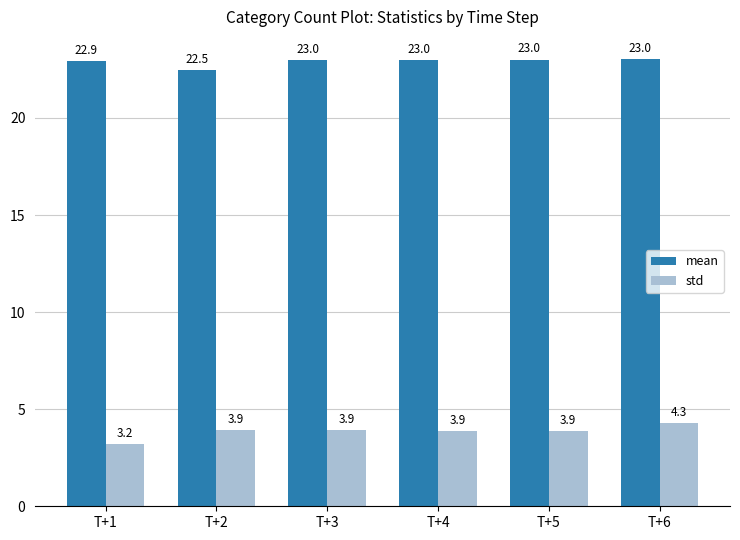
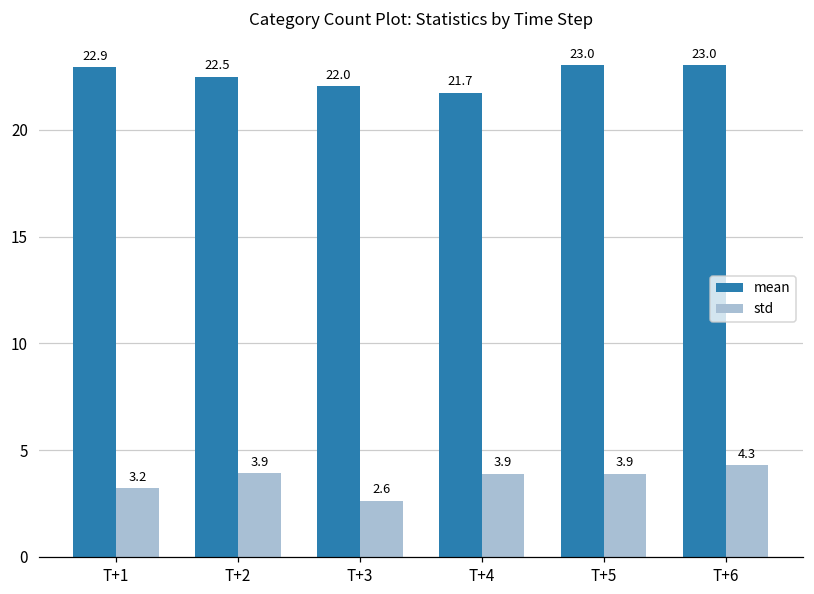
mean, T+3: 23.0 -> 22.0
std, T+3: 3.9 -> 2.6
mean, T+4: 23.0 -> 21.7
